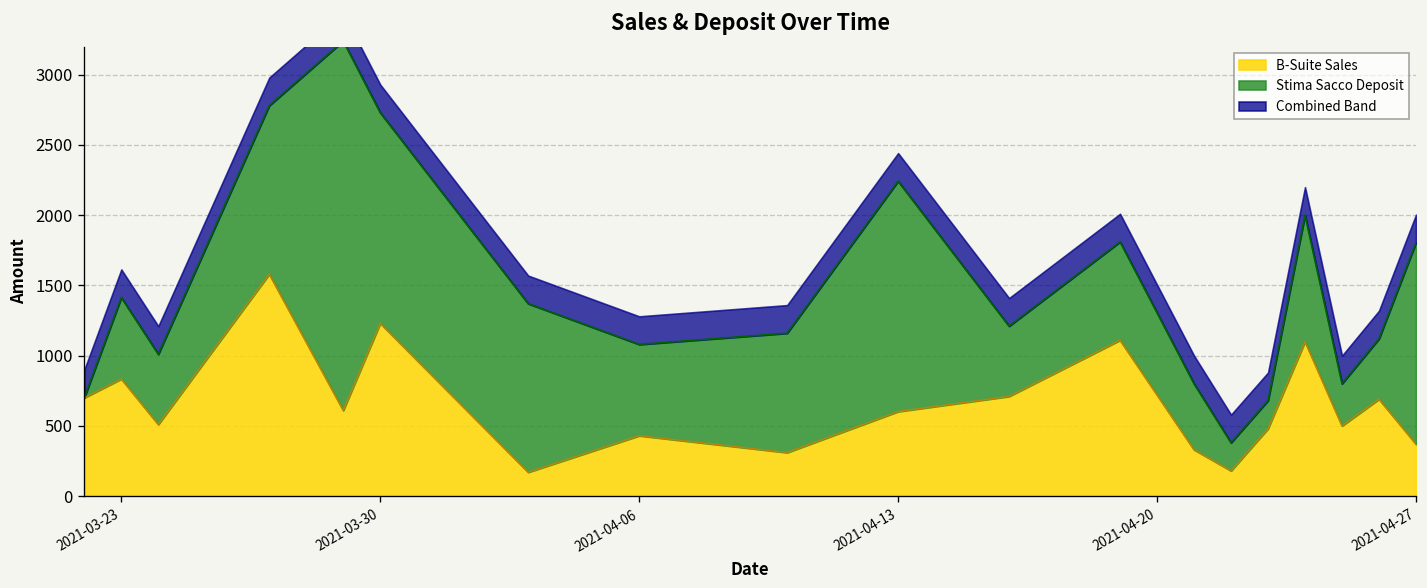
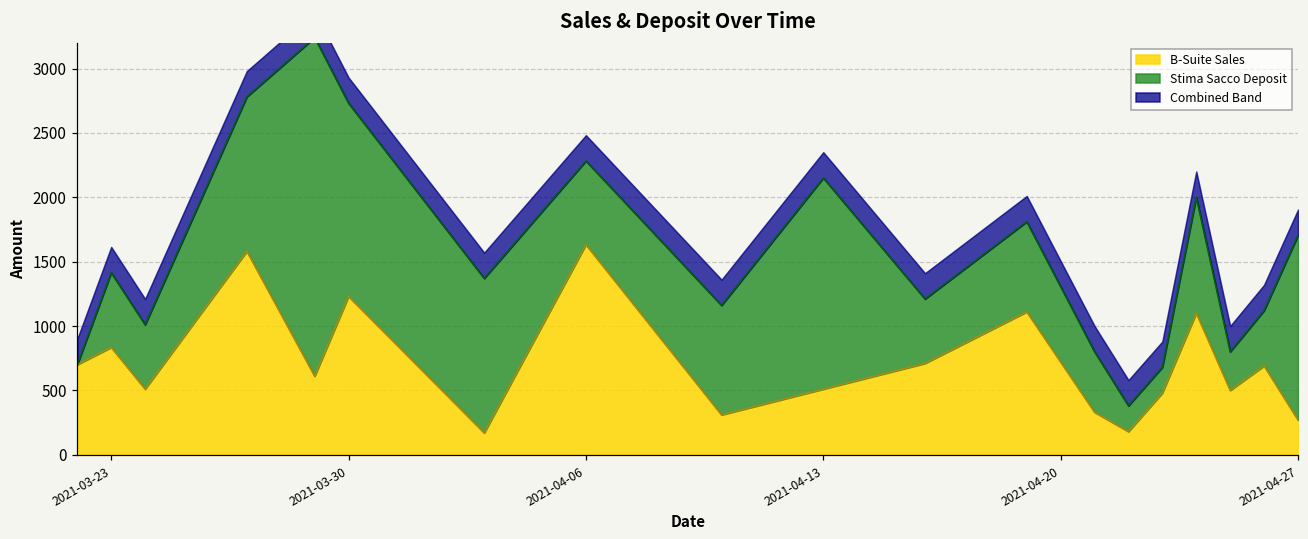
B-Suite Sales, 2021-04-06: 430 -> 1630
B-Suite Sales, 2021-04-13: 600 -> 510
B-Suite Sales, 2021-04-27: 370 -> 270
